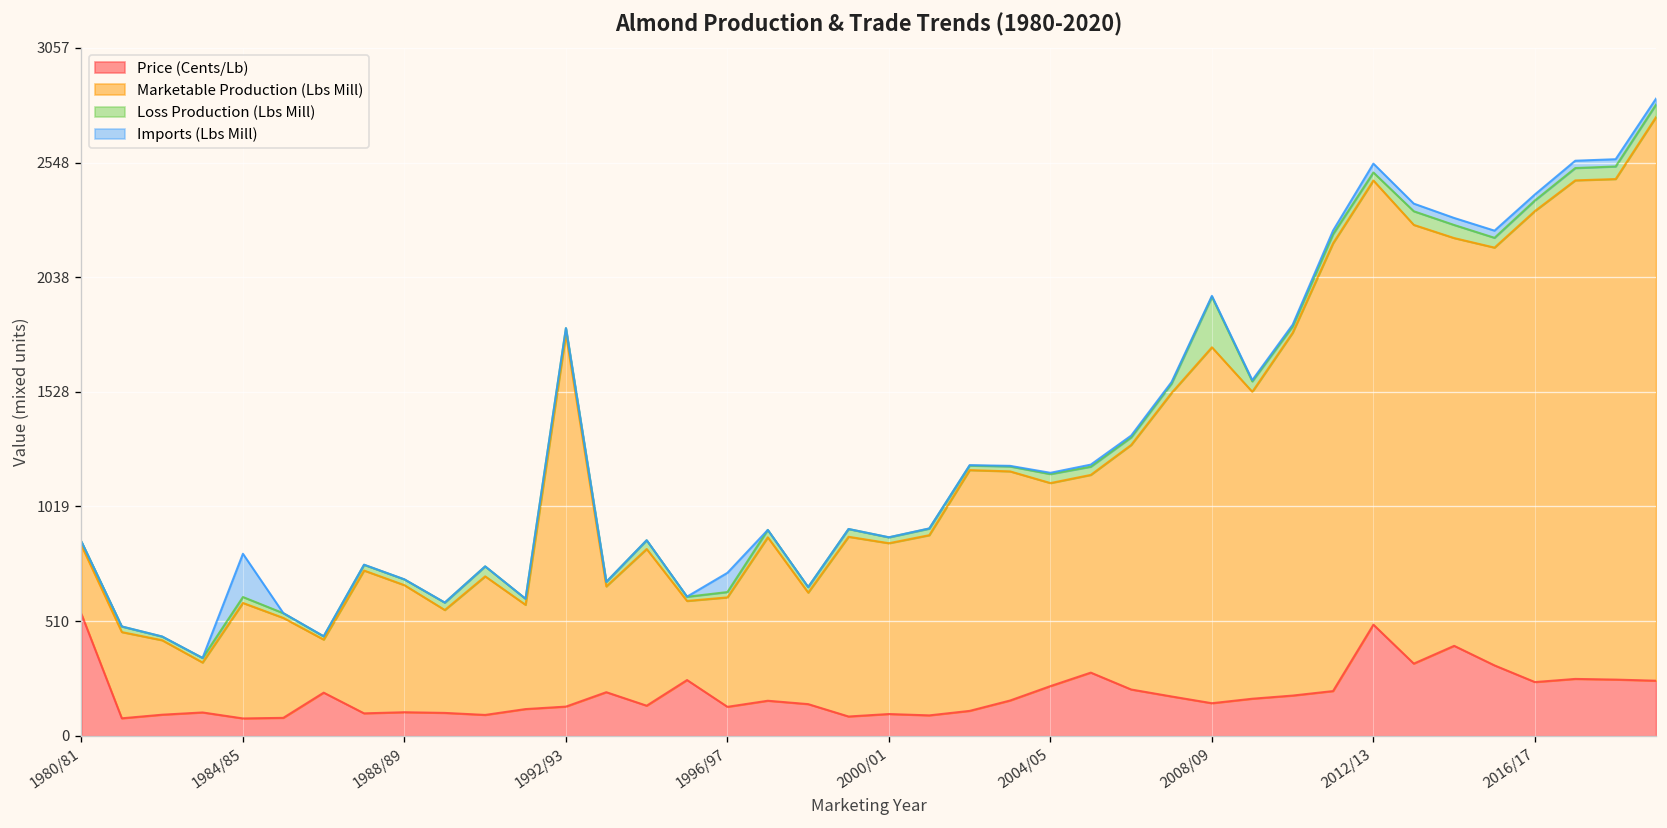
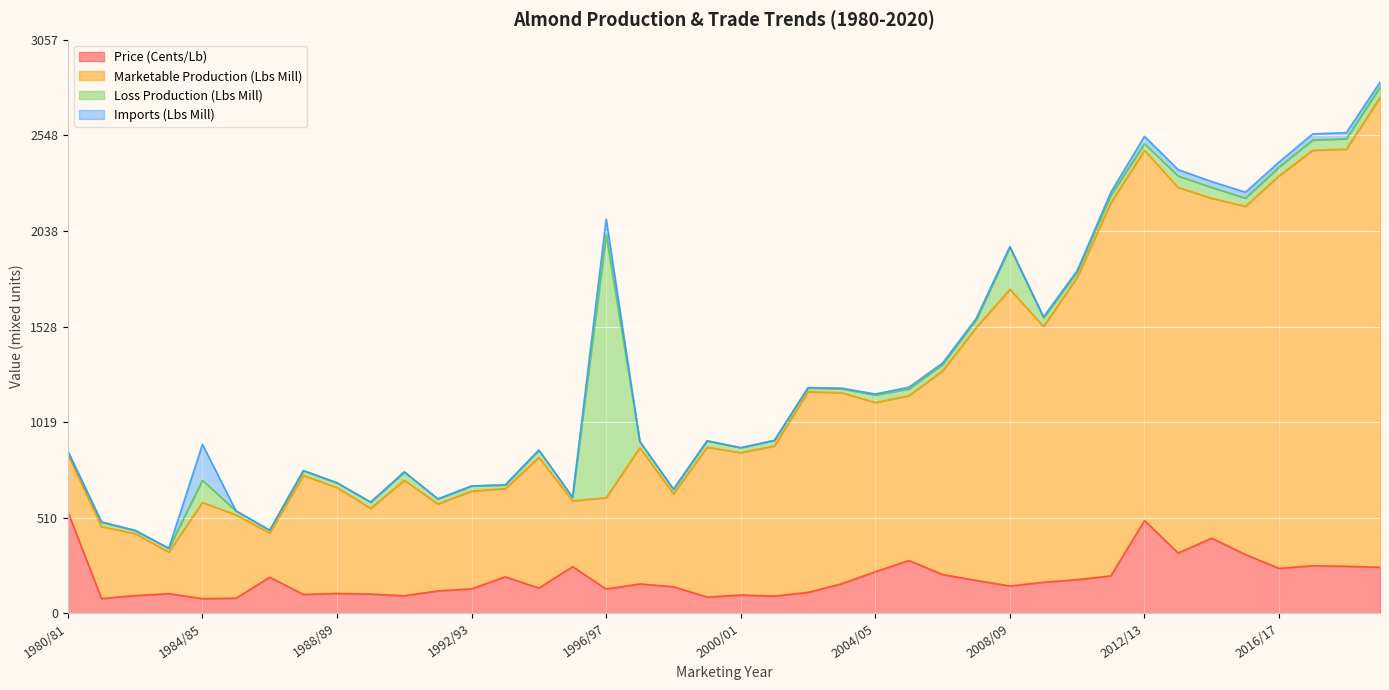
Loss Production (Lbs Mill), 1984/85: 30 -> 120
Marketable Production (Lbs Mill), 1992/93: 1650 -> 520
Loss Production (Lbs Mill), 1996/97: 20 -> 1400
